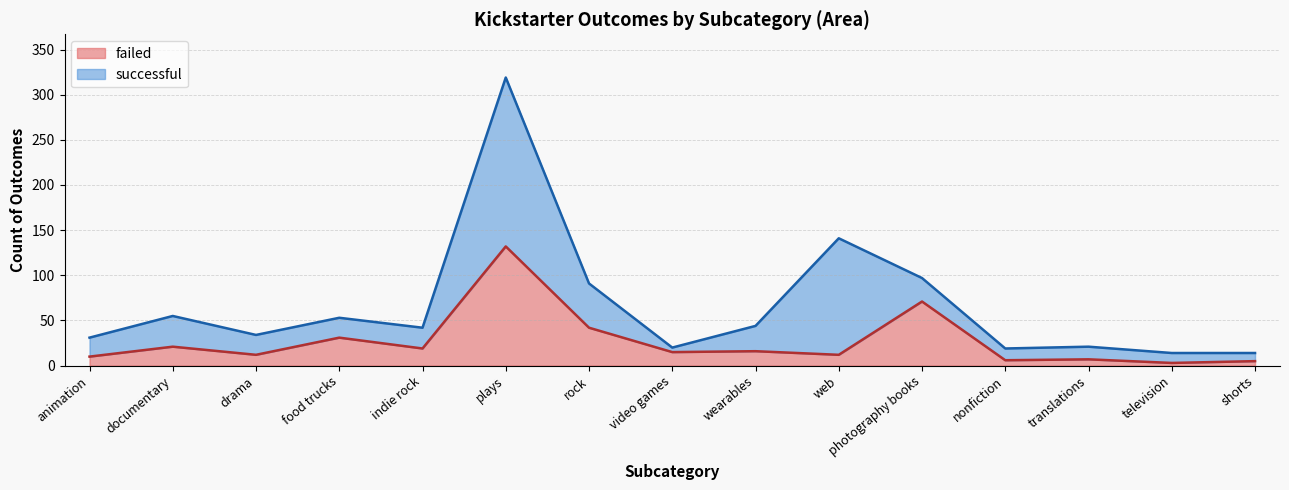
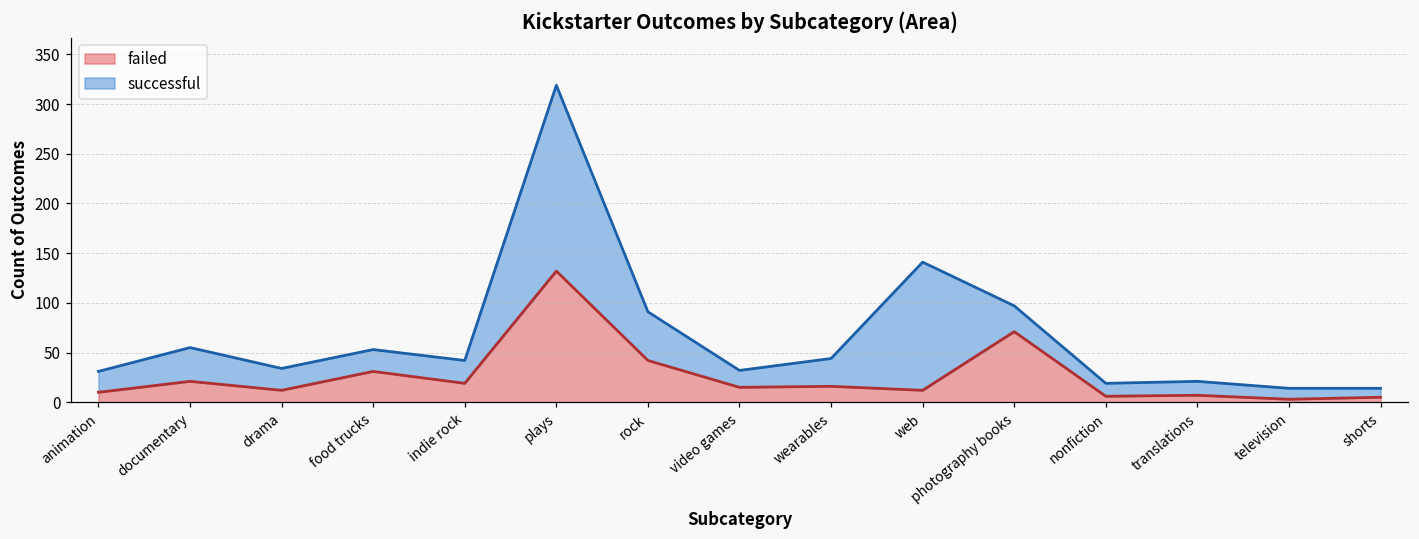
successful, video games: 10 -> 20
